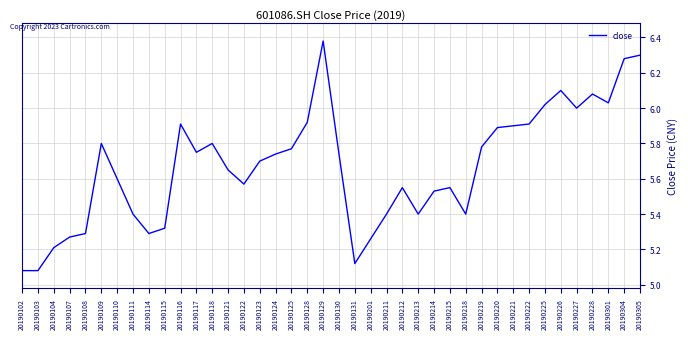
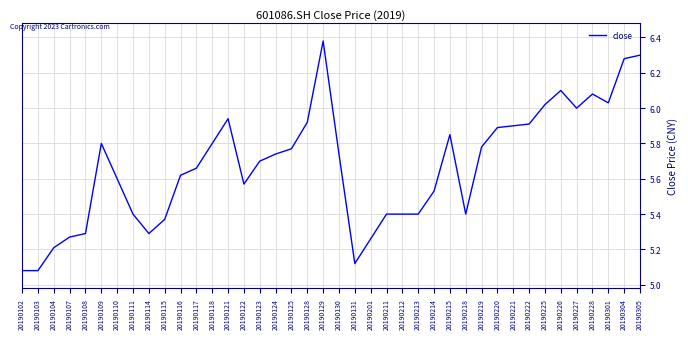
20190115: 5.32 -> 5.37
20190116: 5.91 -> 5.62
20190117: 5.75 -> 5.66
20190121: 5.65 -> 5.94
20190212: 5.55 -> 5.40
20190215: 5.55 -> 5.85
